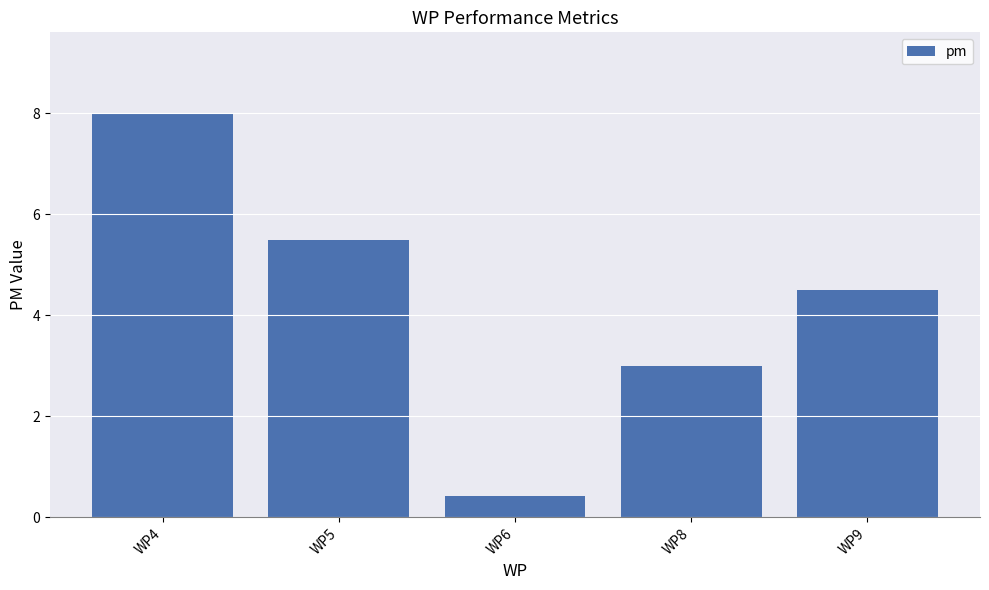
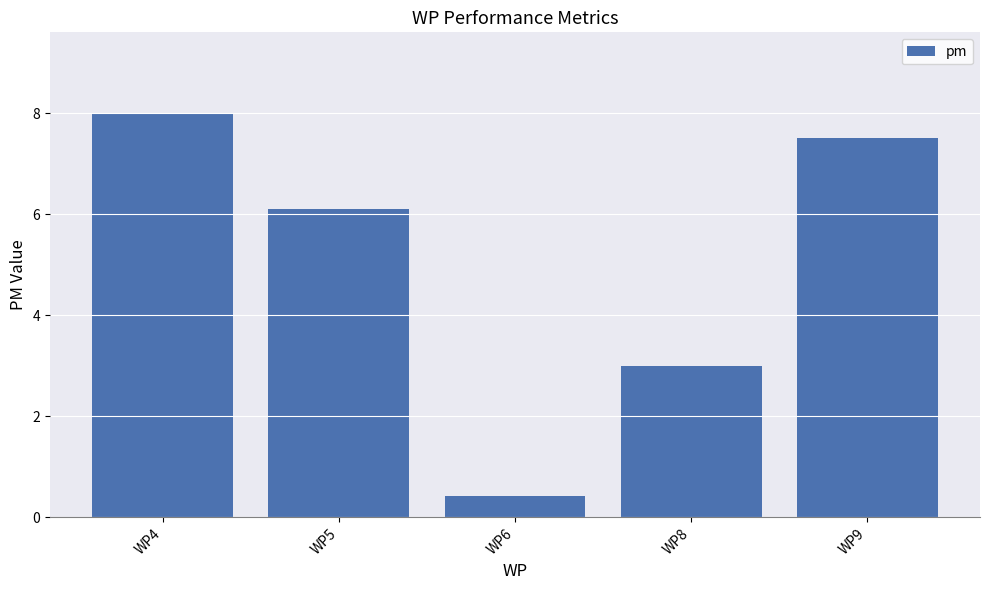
WP5: 5.5 -> 6.1
WP9: 4.5 -> 7.5
